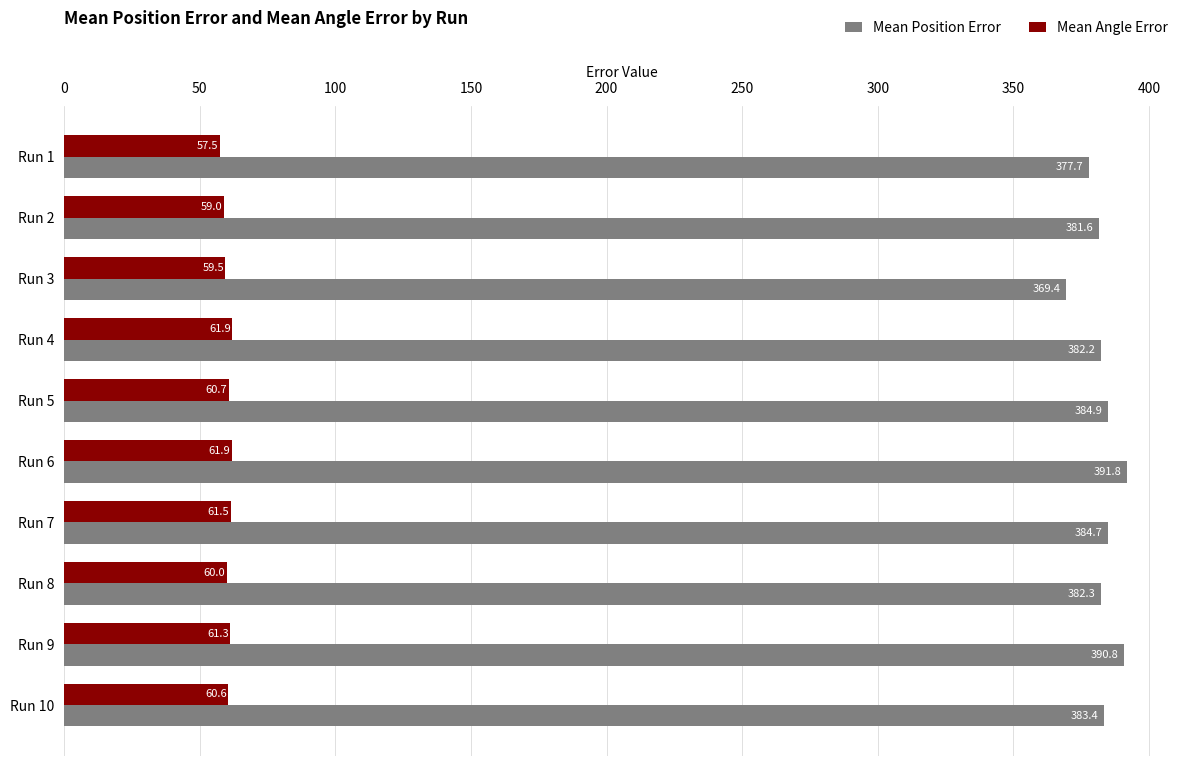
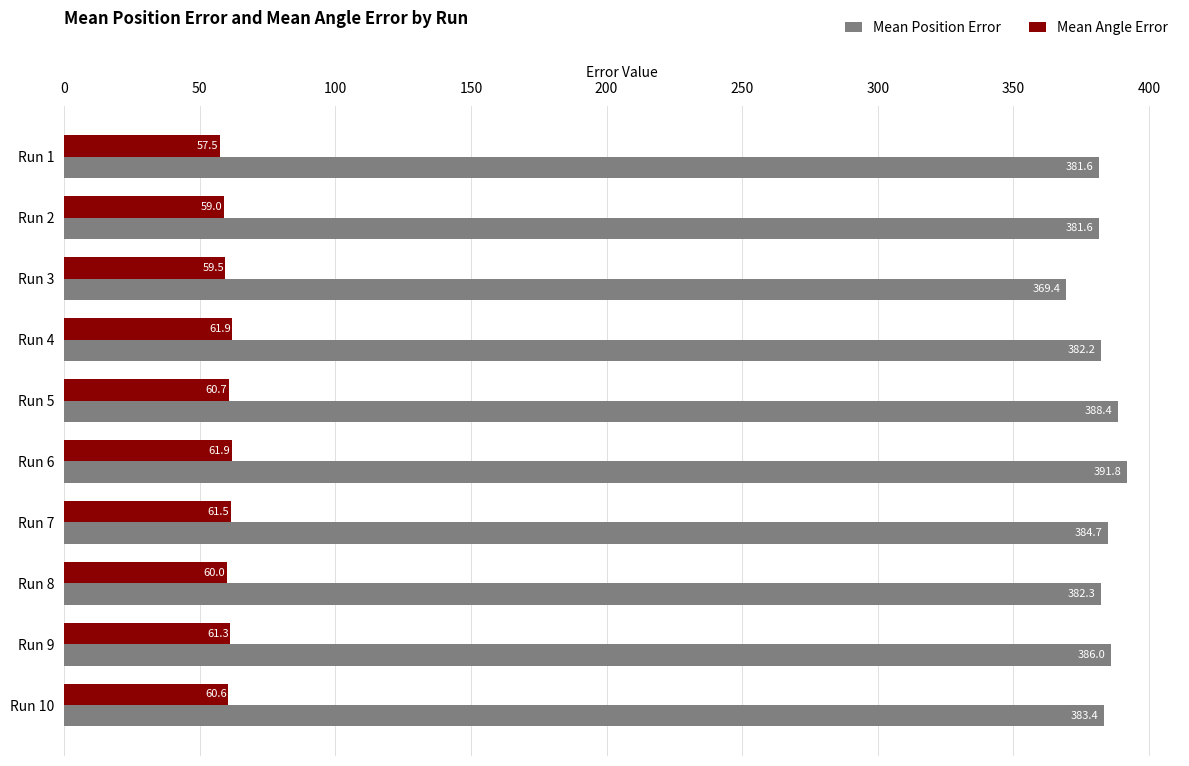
Mean Position Error, Run 1: 377.7 -> 381.6
Mean Position Error, Run 5: 384.9 -> 388.4
Mean Position Error, Run 9: 390.8 -> 386.0
